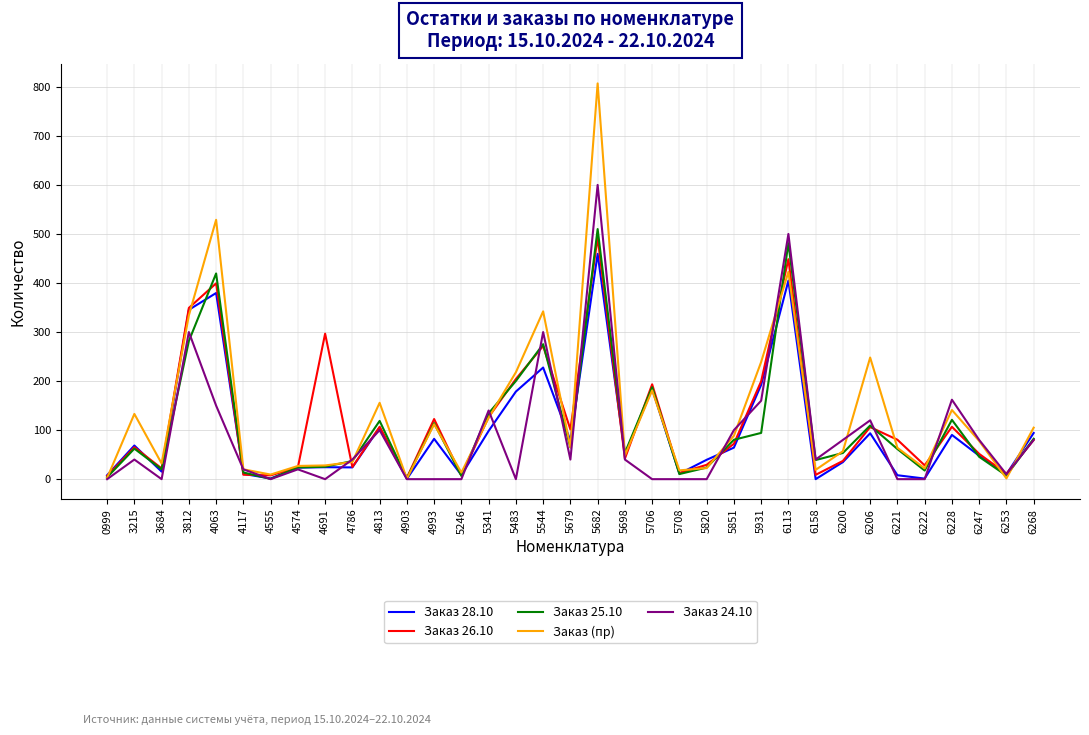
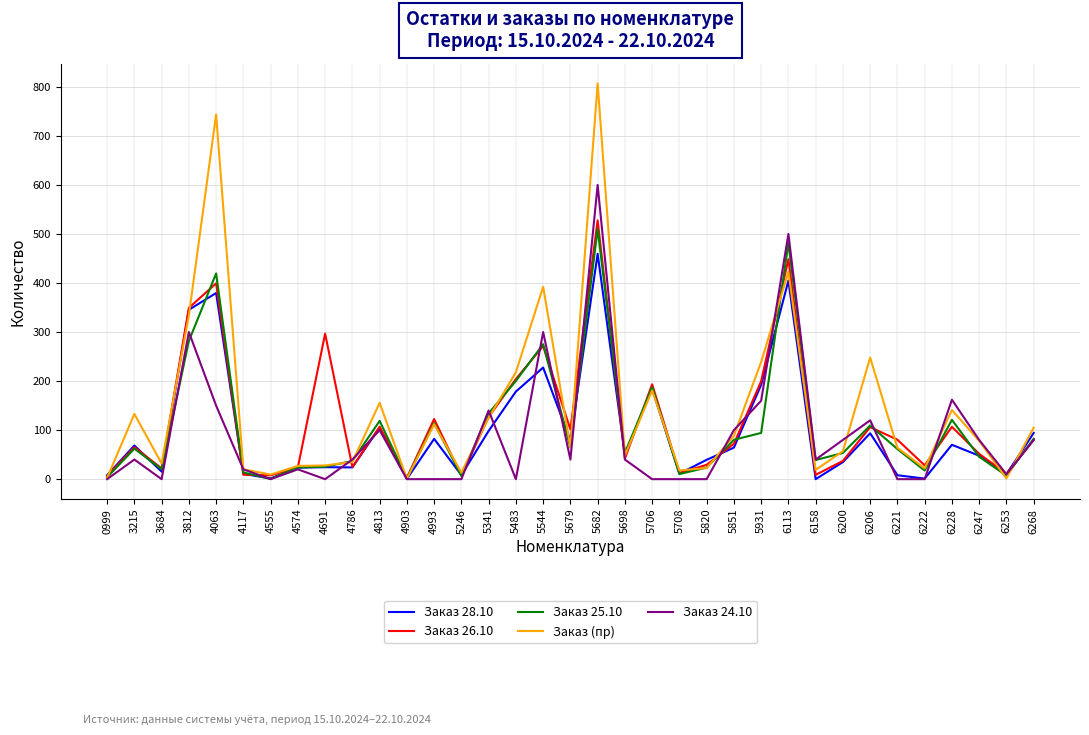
Заказ (пр), 4063: 530 -> 740
Заказ (пр), 5544: 340 -> 390
Заказ 26.10, 5682: 490 -> 530
Заказ 28.10, 6228: 90 -> 70
